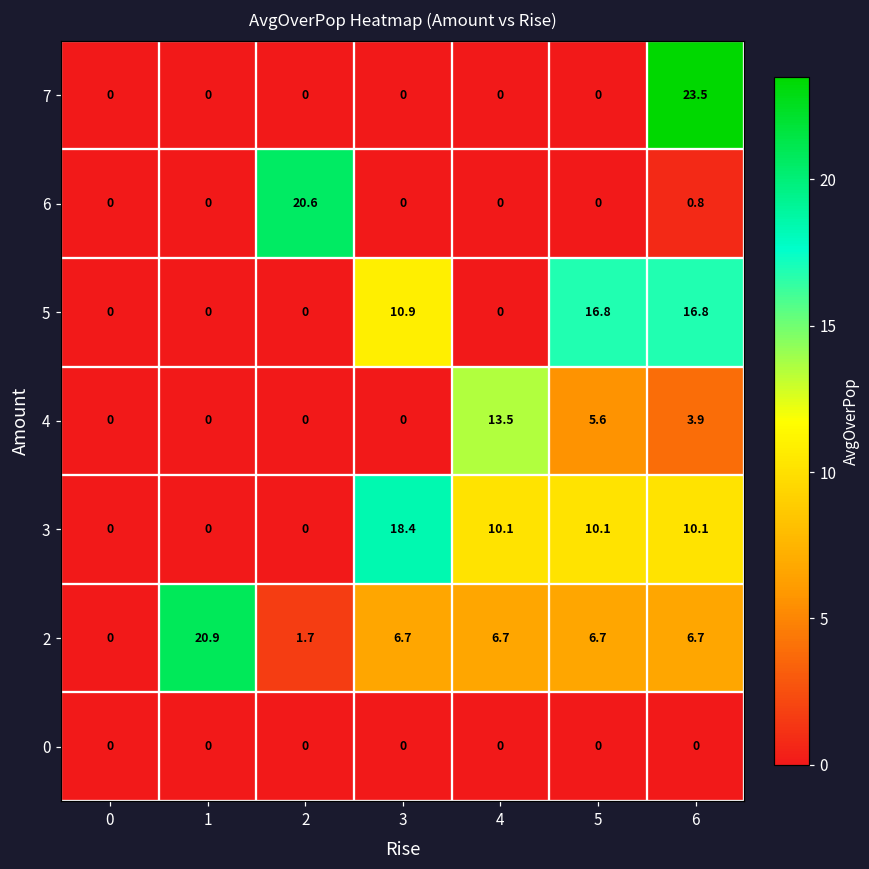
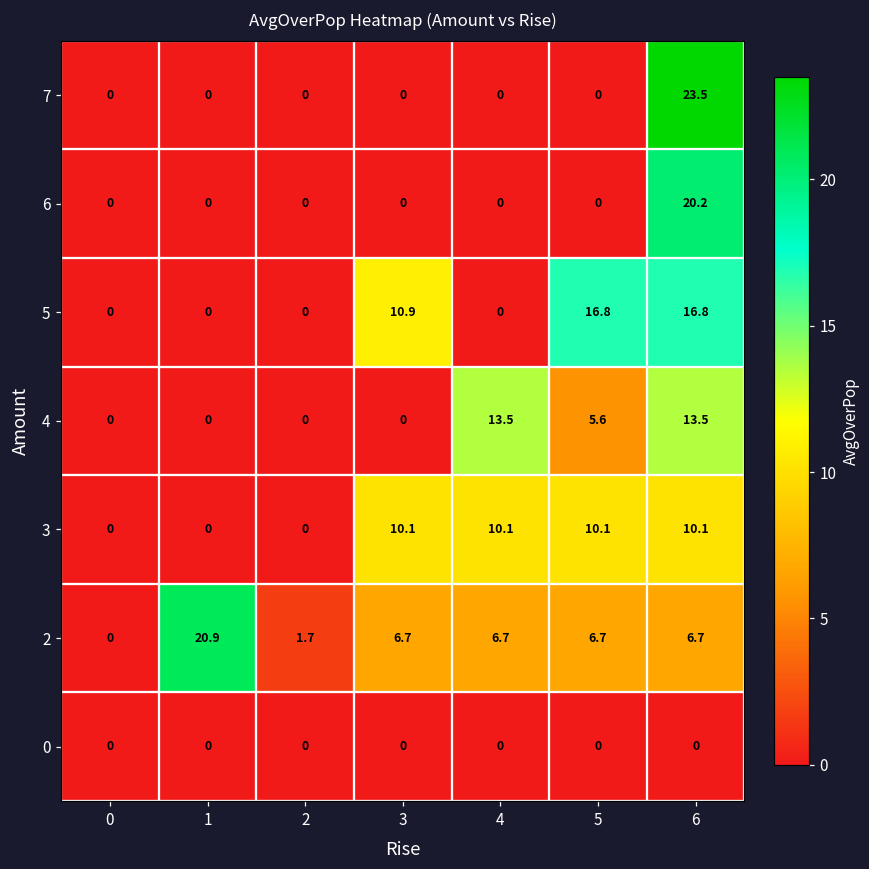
6, 2: 20.6 -> 0
6, 6: 0.8 -> 20.2
4, 6: 3.9 -> 13.5
3, 3: 18.4 -> 10.1
